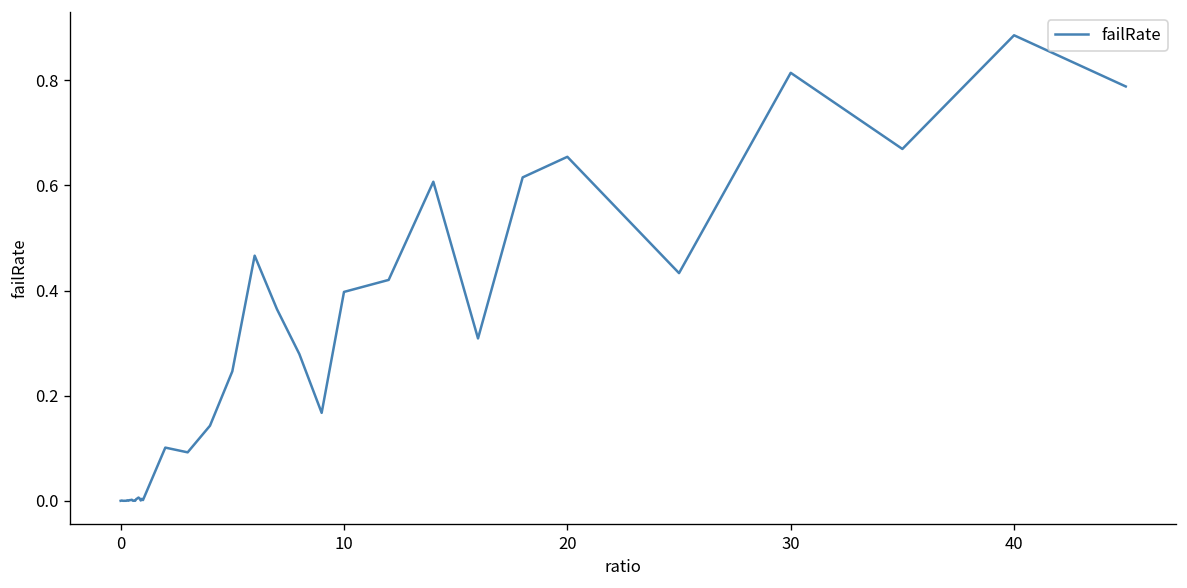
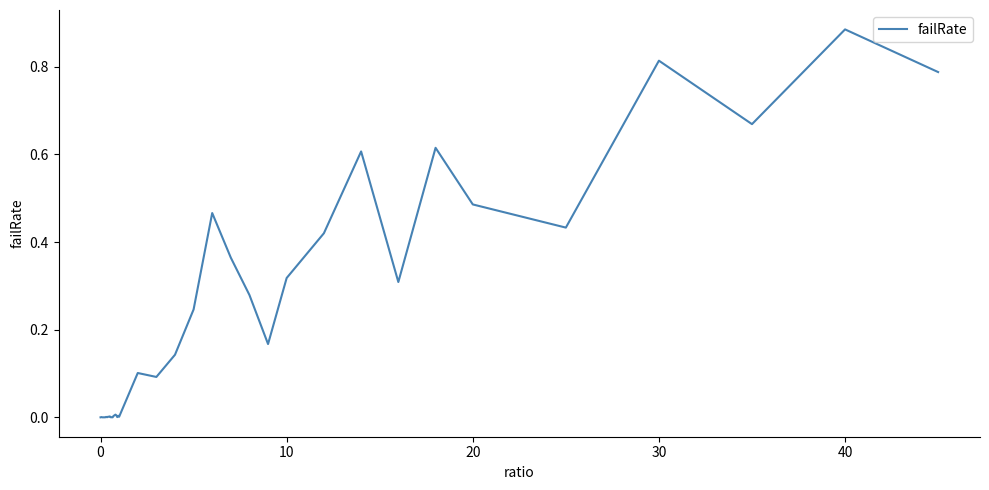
10: 0.40 -> 0.32
20: 0.65 -> 0.49
